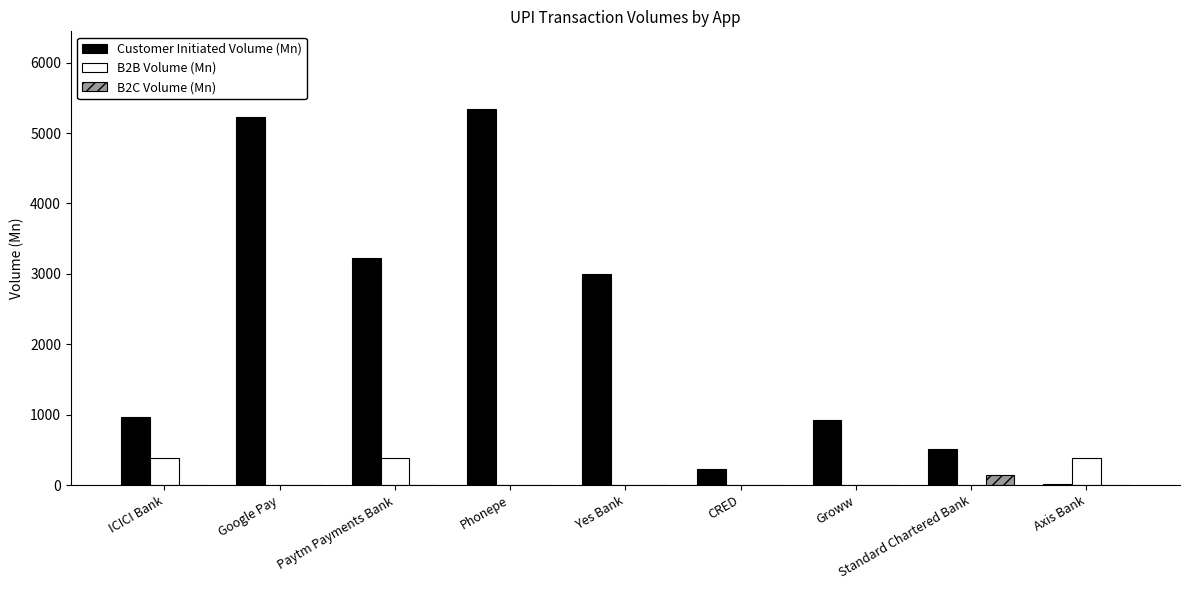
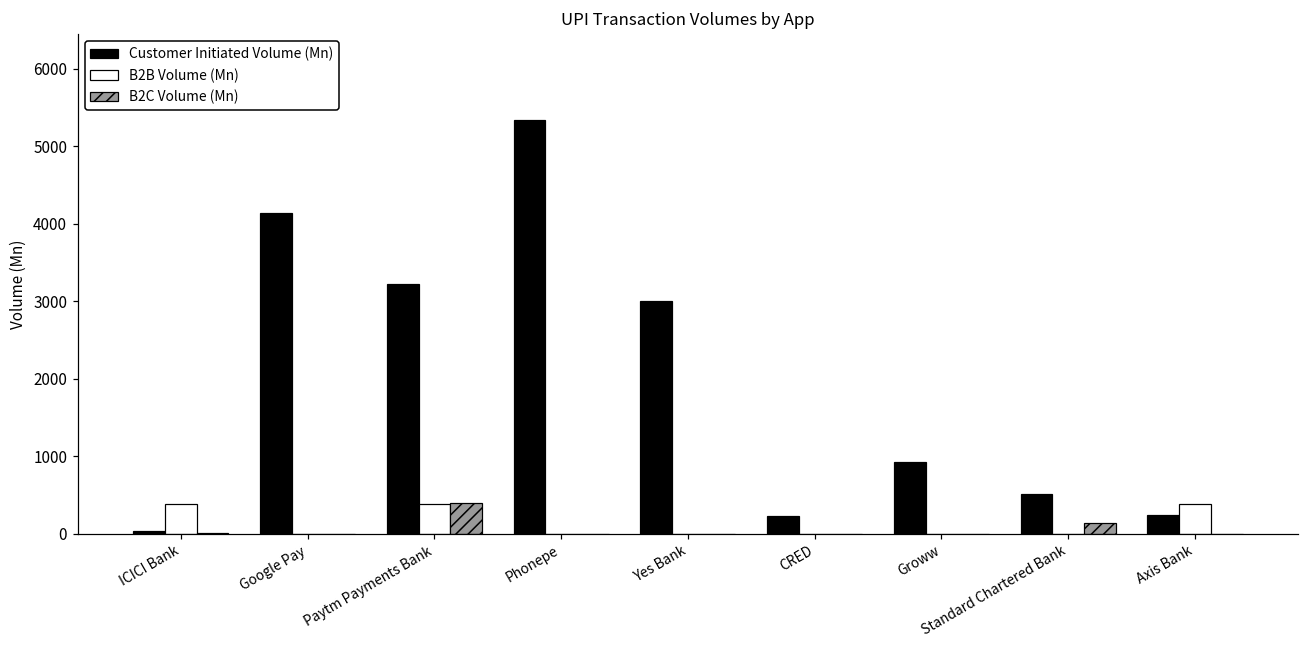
Customer Initiated Volume (Mn), ICICI Bank: 1000 -> 0
Customer Initiated Volume (Mn), Google Pay: 5200 -> 4100
B2C Volume (Mn), Paytm Payments Bank: 0 -> 400
Customer Initiated Volume (Mn), Axis Bank: 0 -> 200
